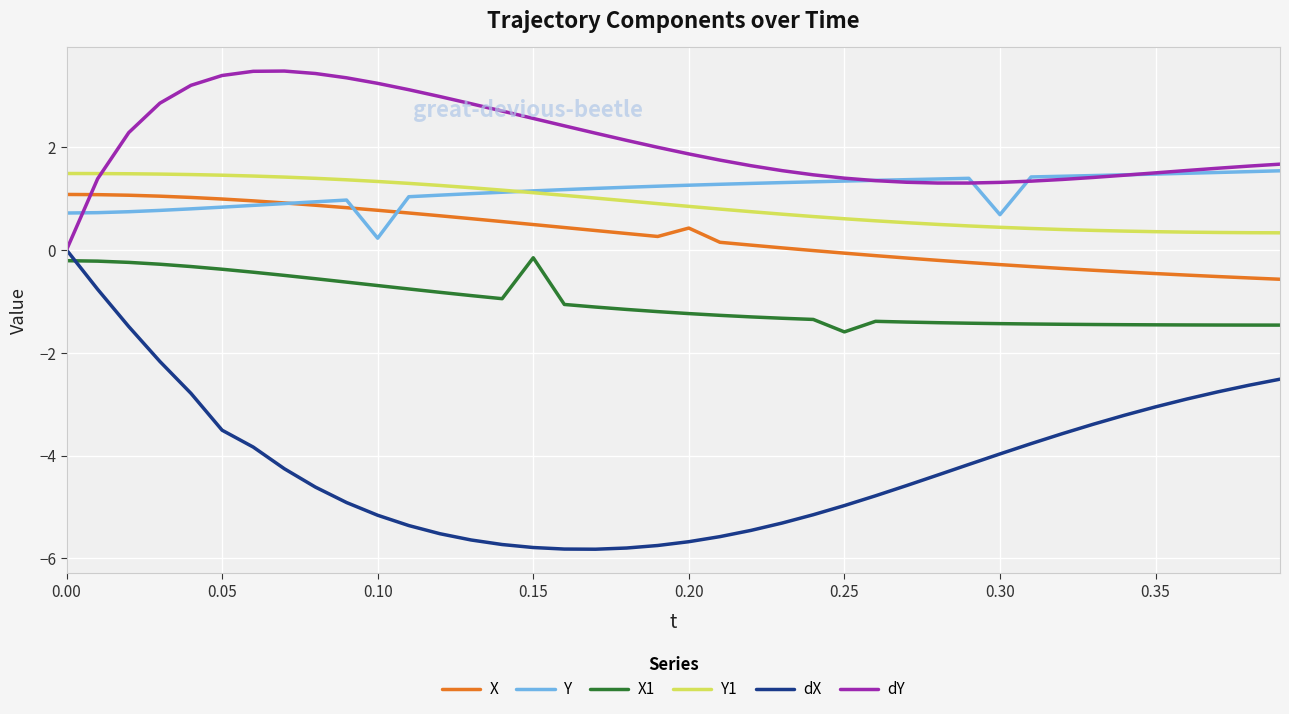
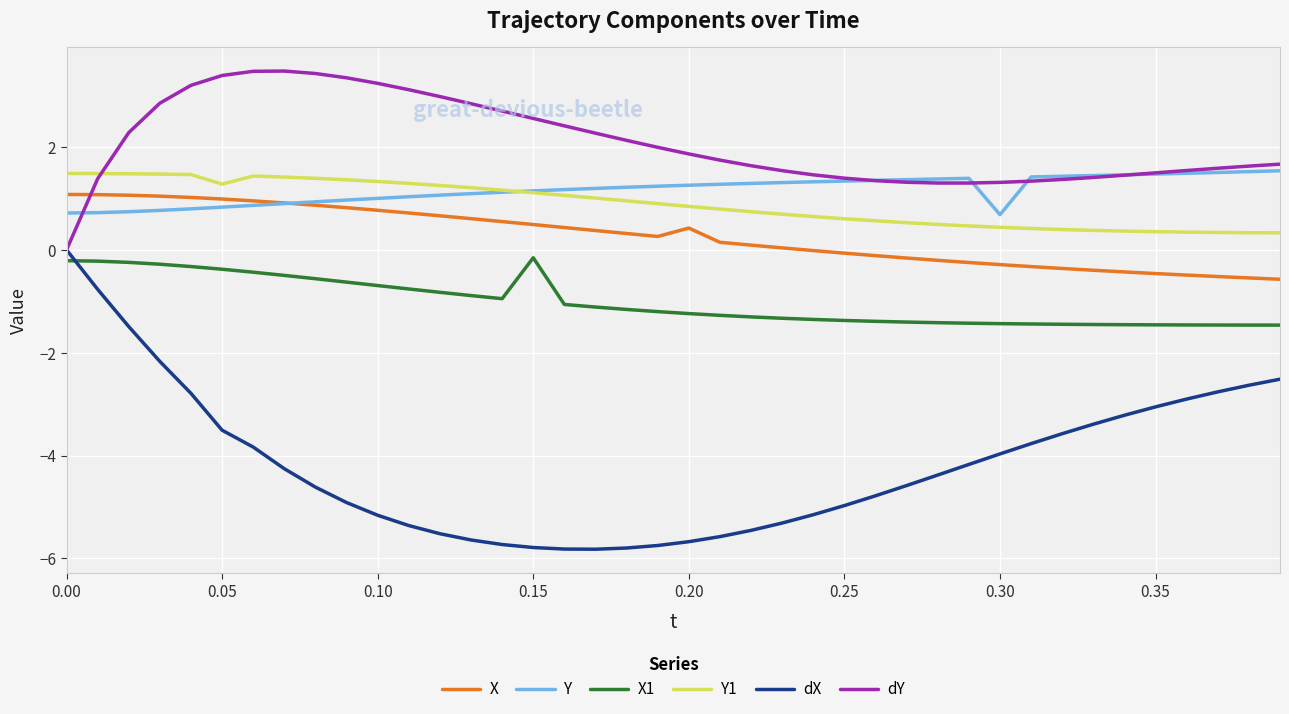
Y1, 0.05: 1.5 -> 1.3
Y, 0.10: 0.2 -> 1.0
X1, 0.25: -1.6 -> -1.4
